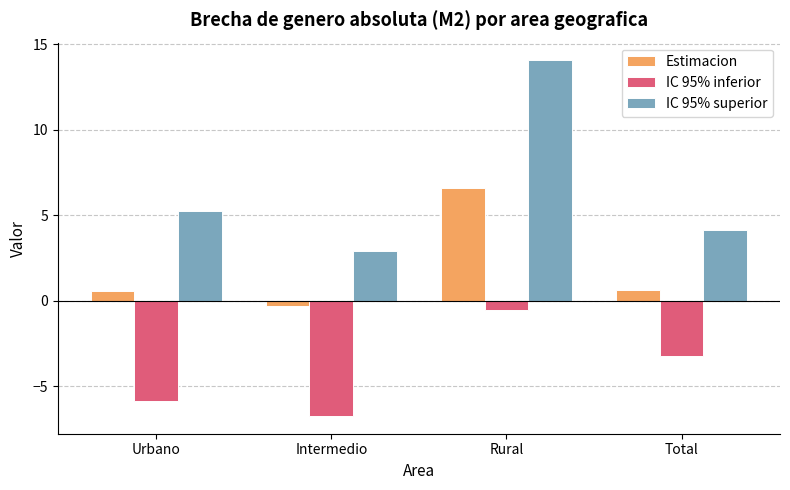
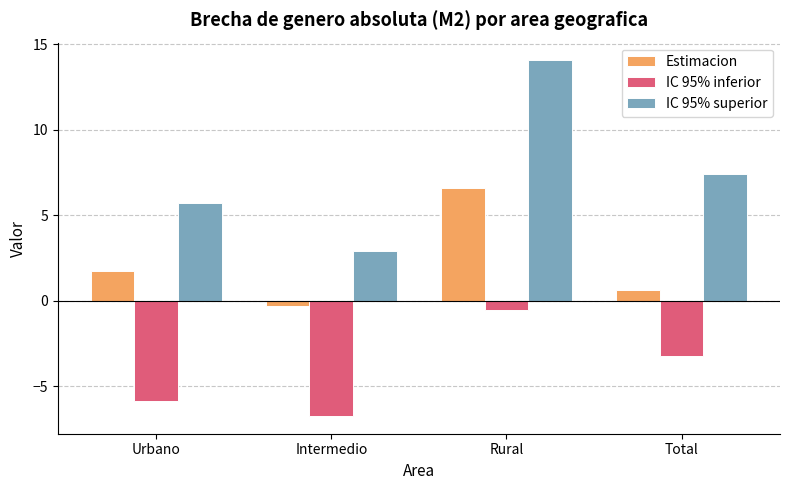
Estimacion, Urbano: 0.6 -> 1.8
IC 95% superior, Urbano: 5.3 -> 5.7
IC 95% superior, Total: 4.1 -> 7.4
